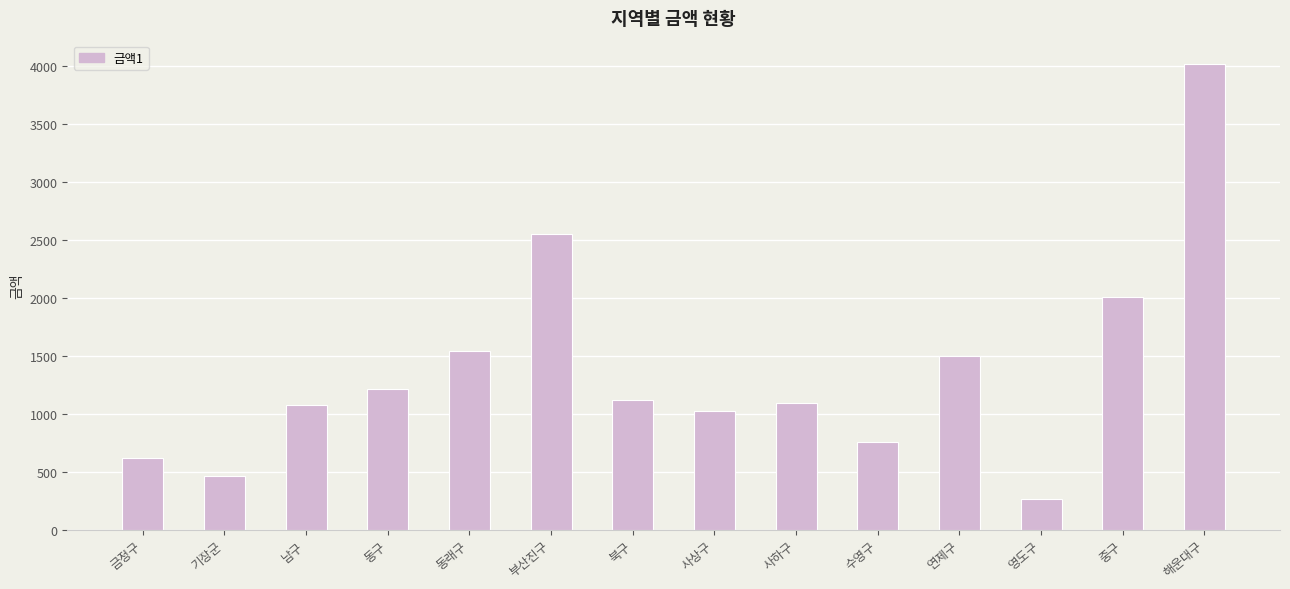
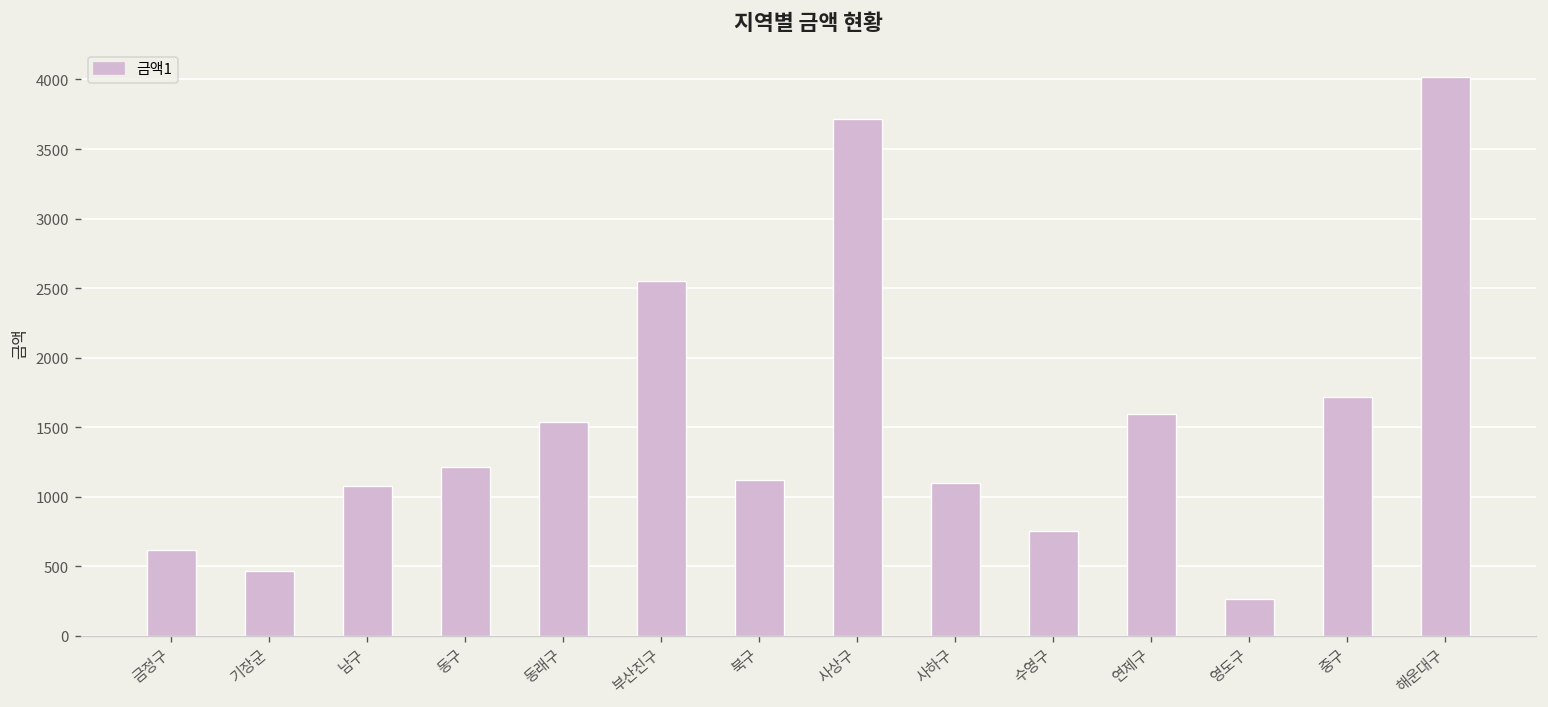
사상구: 1030 -> 3720
연제구: 1500 -> 1600
중구: 2000 -> 1720
